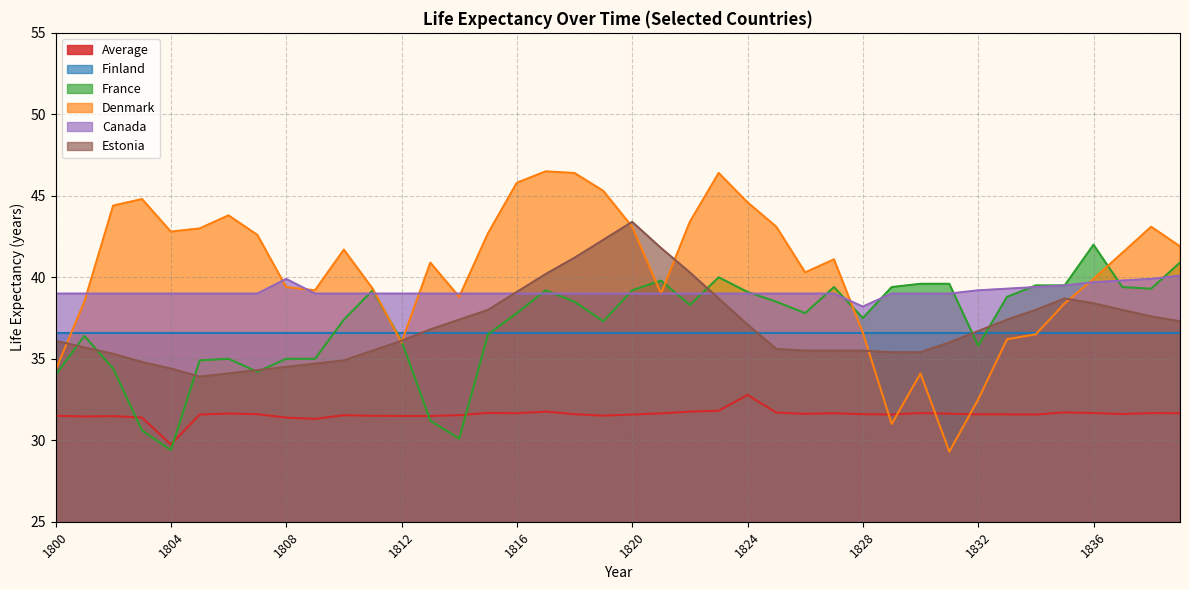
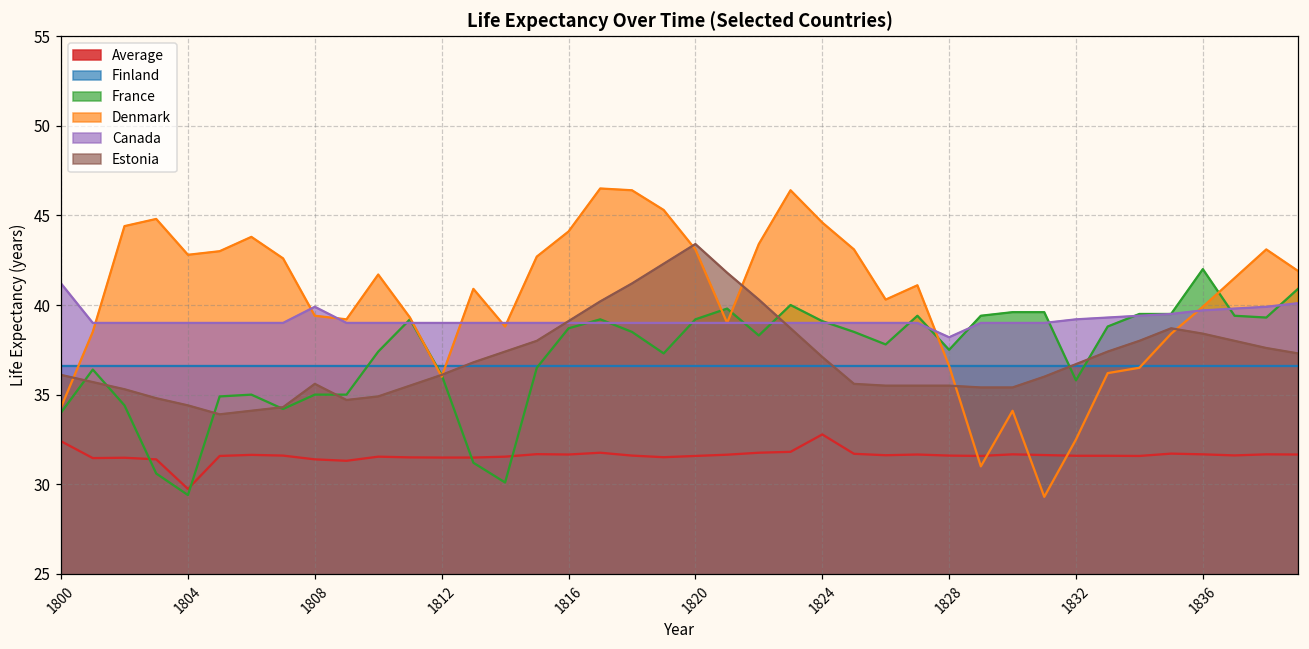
Average, 1800: 31.5 -> 32.4
Canada, 1800: 39.0 -> 41.2
Estonia, 1808: 34.5 -> 35.6
France, 1816: 37.8 -> 38.7
Denmark, 1816: 45.8 -> 44.1
